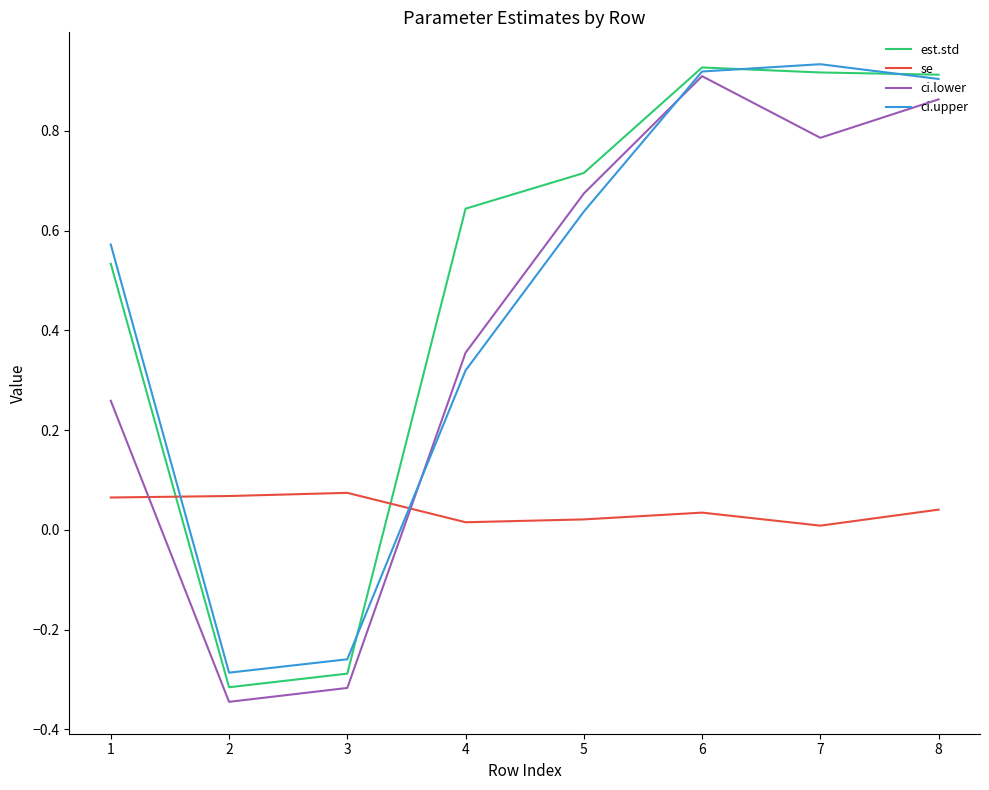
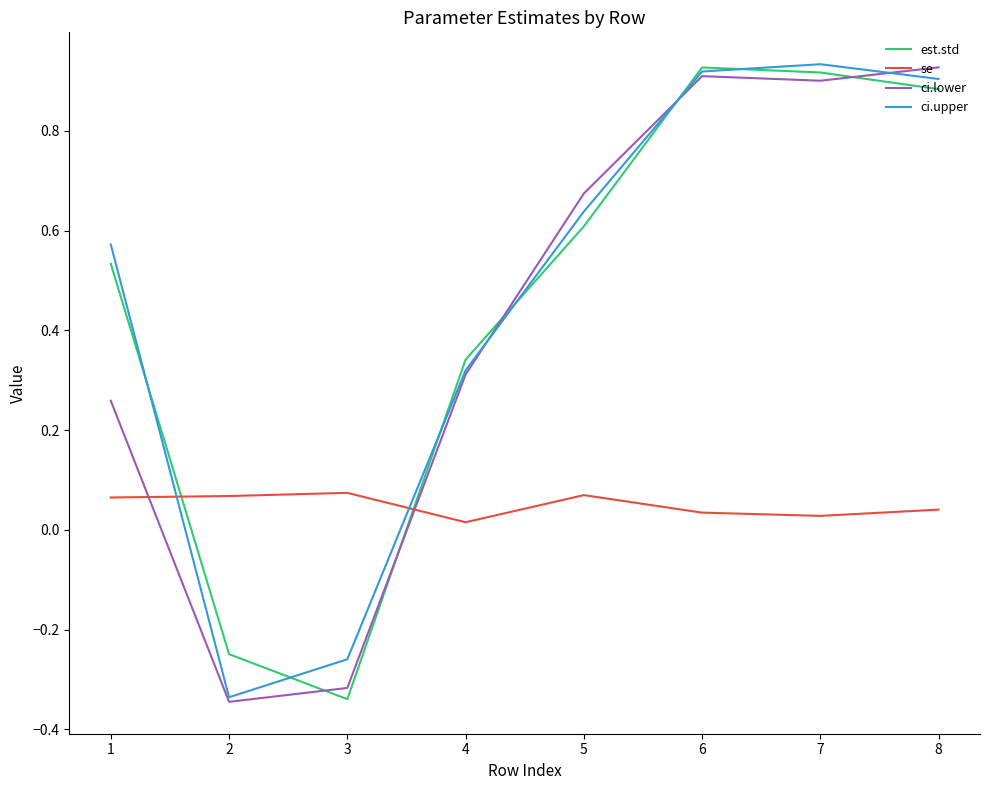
est.std, 2: -0.32 -> -0.25
ci.upper, 2: -0.29 -> -0.34
est.std, 3: -0.29 -> -0.34
est.std, 4: 0.64 -> 0.34
ci.lower, 4: 0.36 -> 0.31
est.std, 5: 0.72 -> 0.61
se, 5: 0.02 -> 0.07
se, 7: 0.01 -> 0.03
ci.lower, 7: 0.79 -> 0.90
est.std, 8: 0.91 -> 0.88
ci.lower, 8: 0.86 -> 0.93
